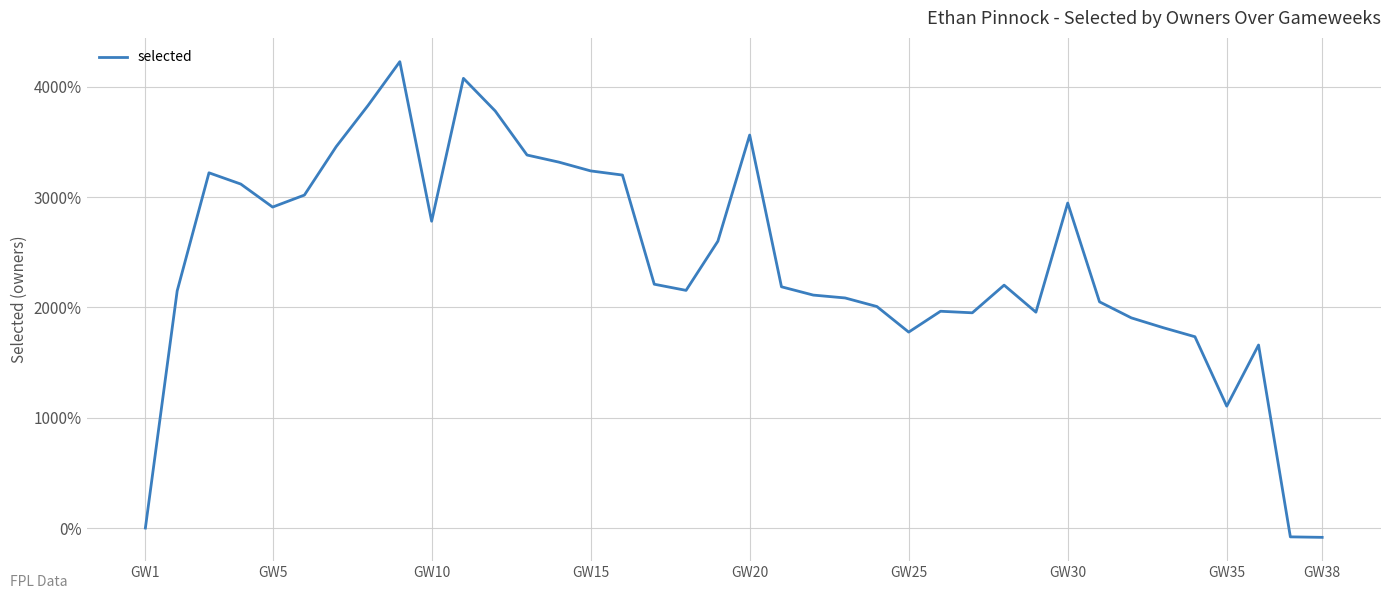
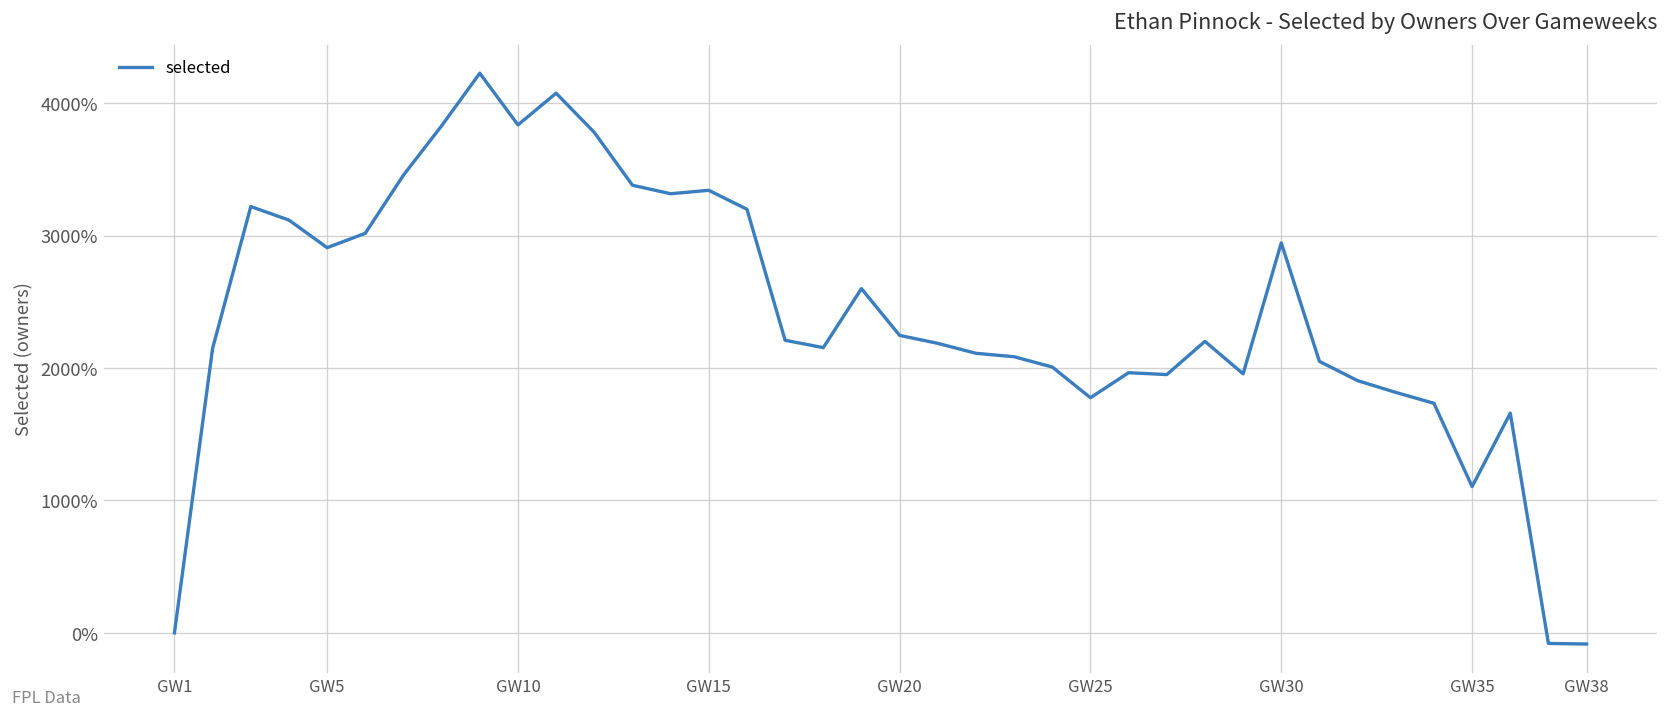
GW10: 2780% -> 3840%
GW15: 3240% -> 3340%
GW20: 3560% -> 2250%
